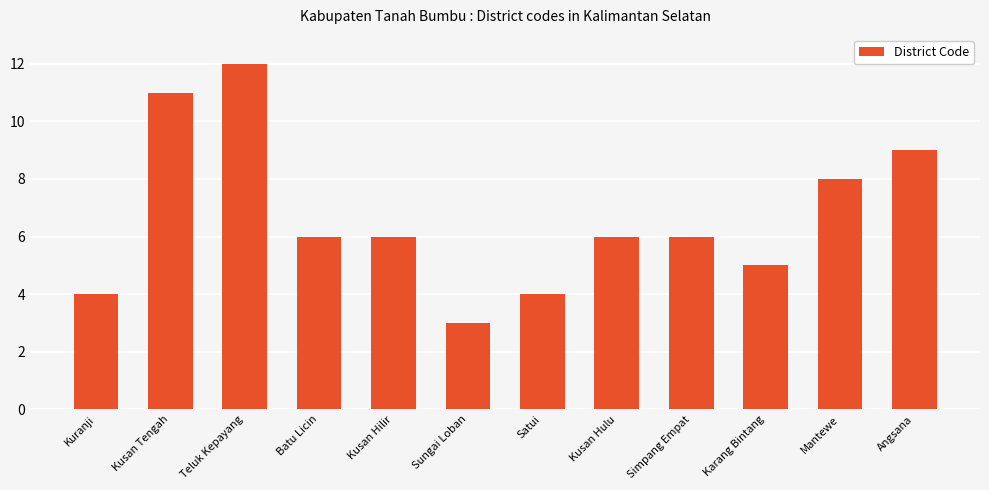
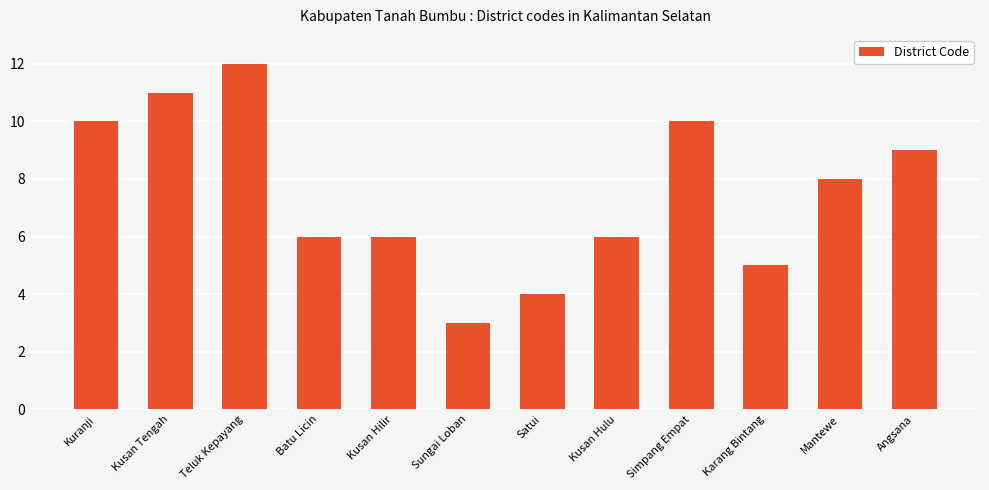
Kuranji: 4 -> 10
Simpang Empat: 6 -> 10
